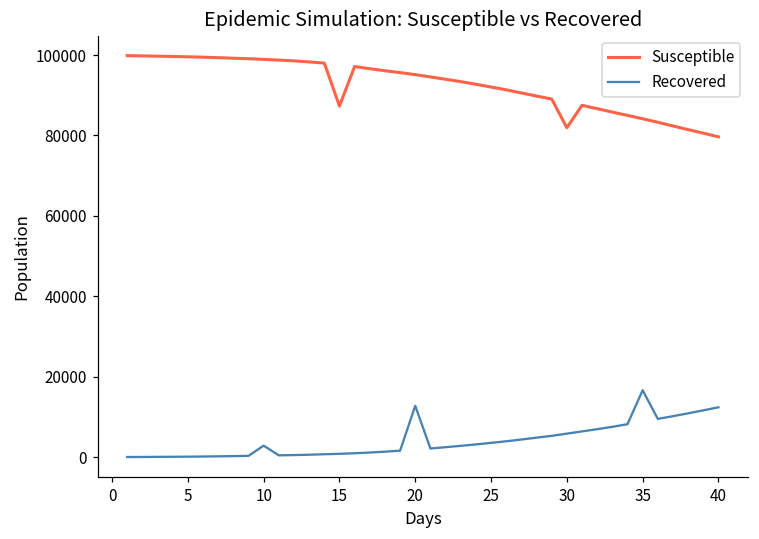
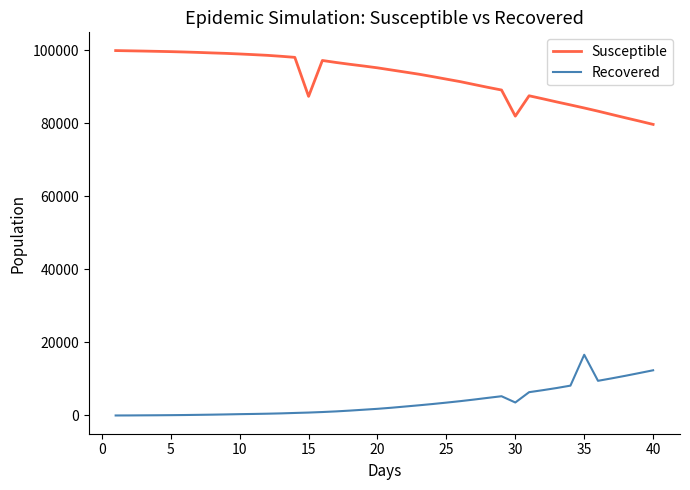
Recovered, 10: 3000 -> 0
Recovered, 20: 13000 -> 2000
Recovered, 30: 6000 -> 4000
